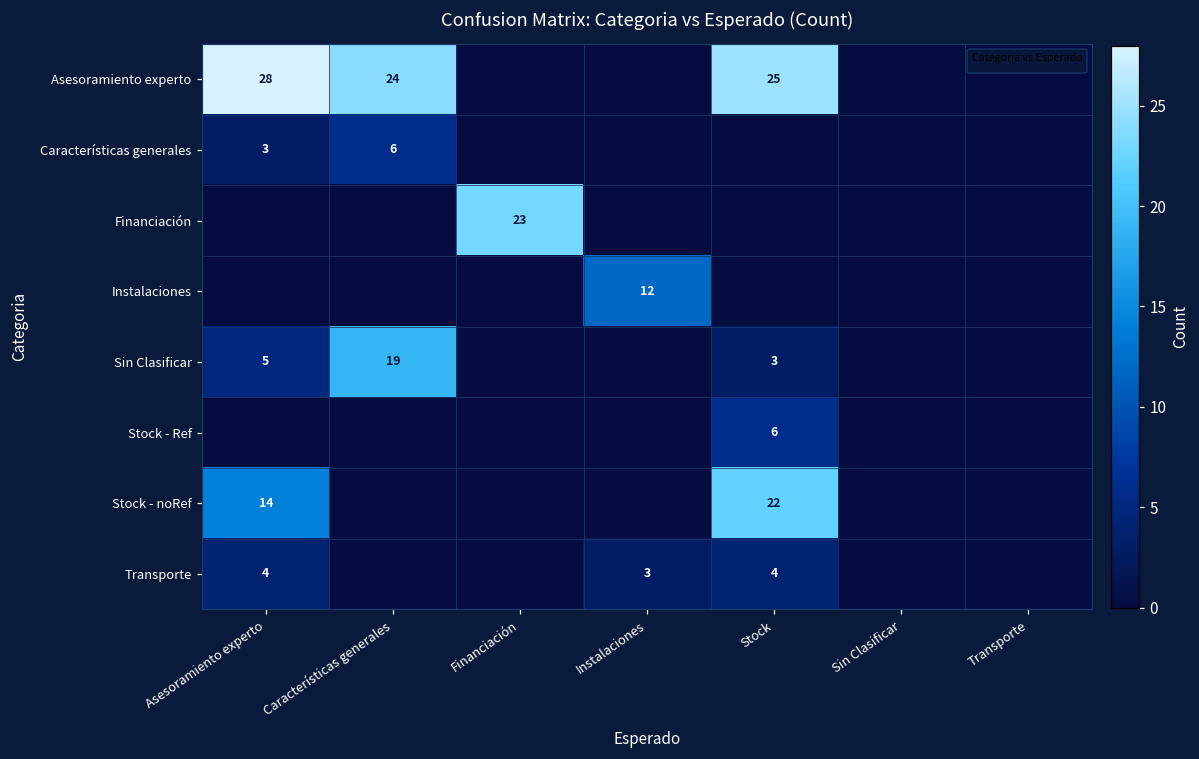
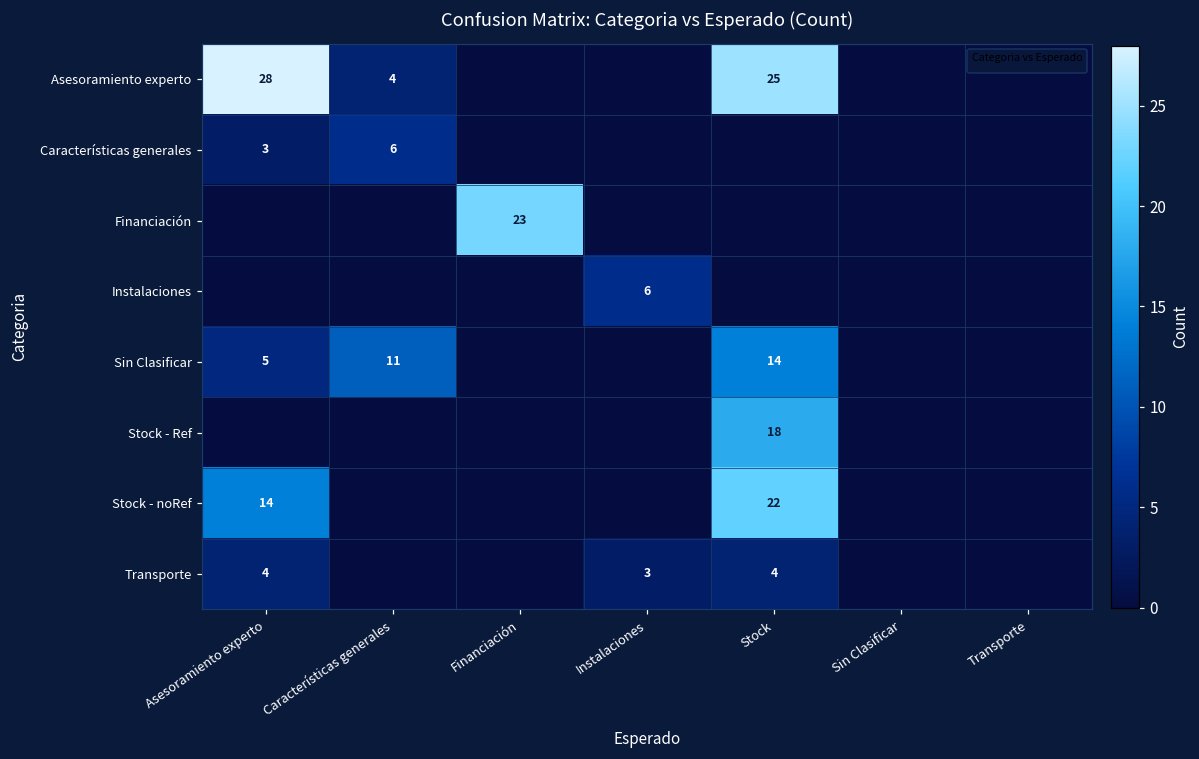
Asesoramiento experto, Características generales: 24 -> 4
Instalaciones, Instalaciones: 12 -> 6
Sin Clasificar, Características generales: 19 -> 11
Sin Clasificar, Stock: 3 -> 14
Stock - Ref, Stock: 6 -> 18
